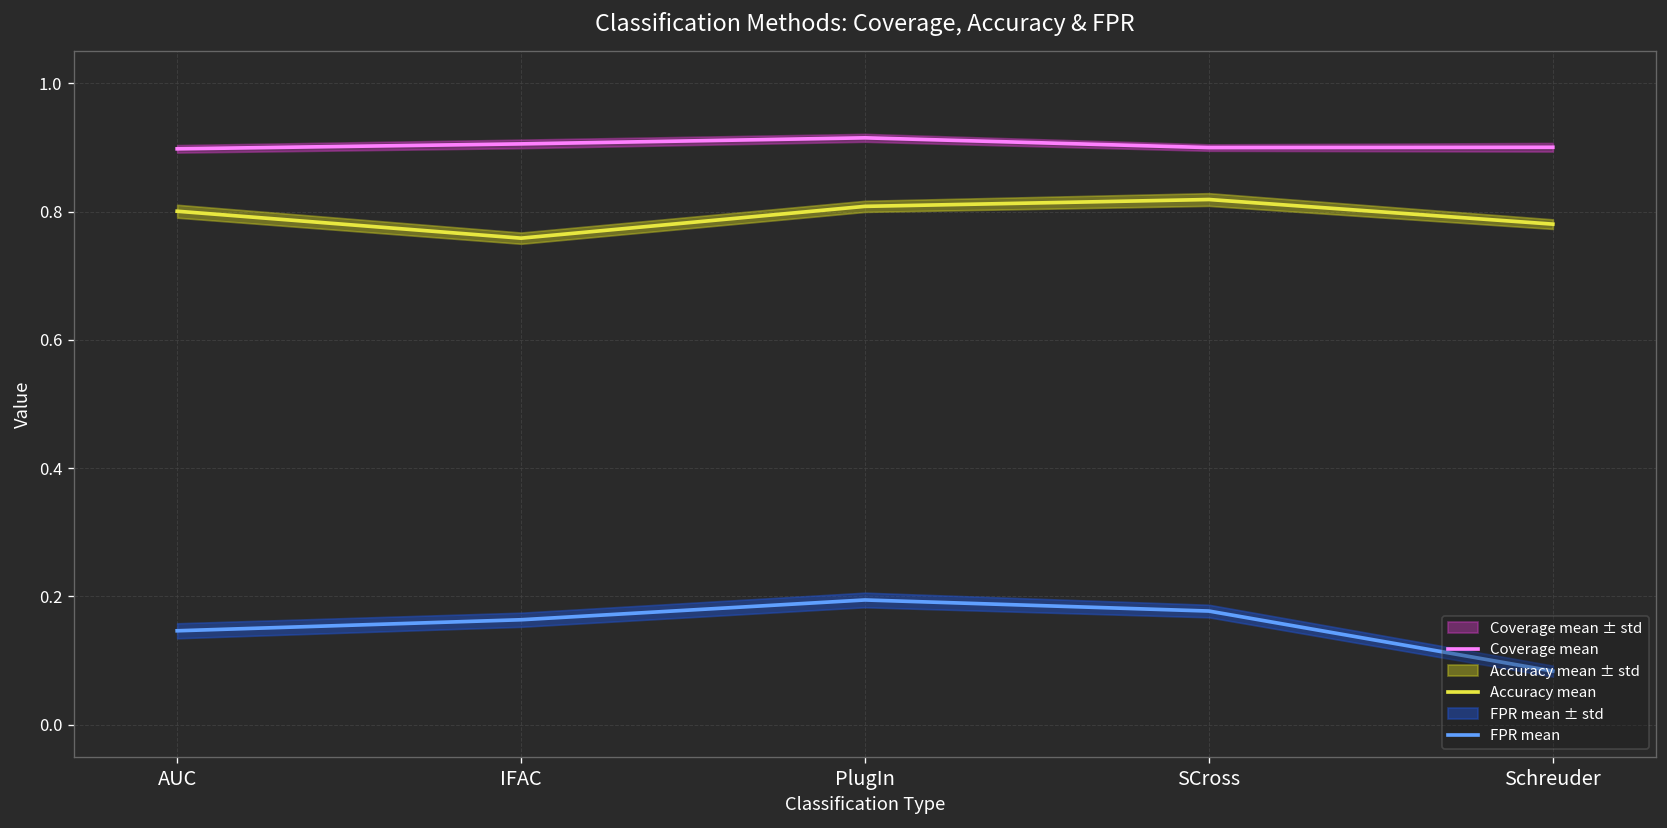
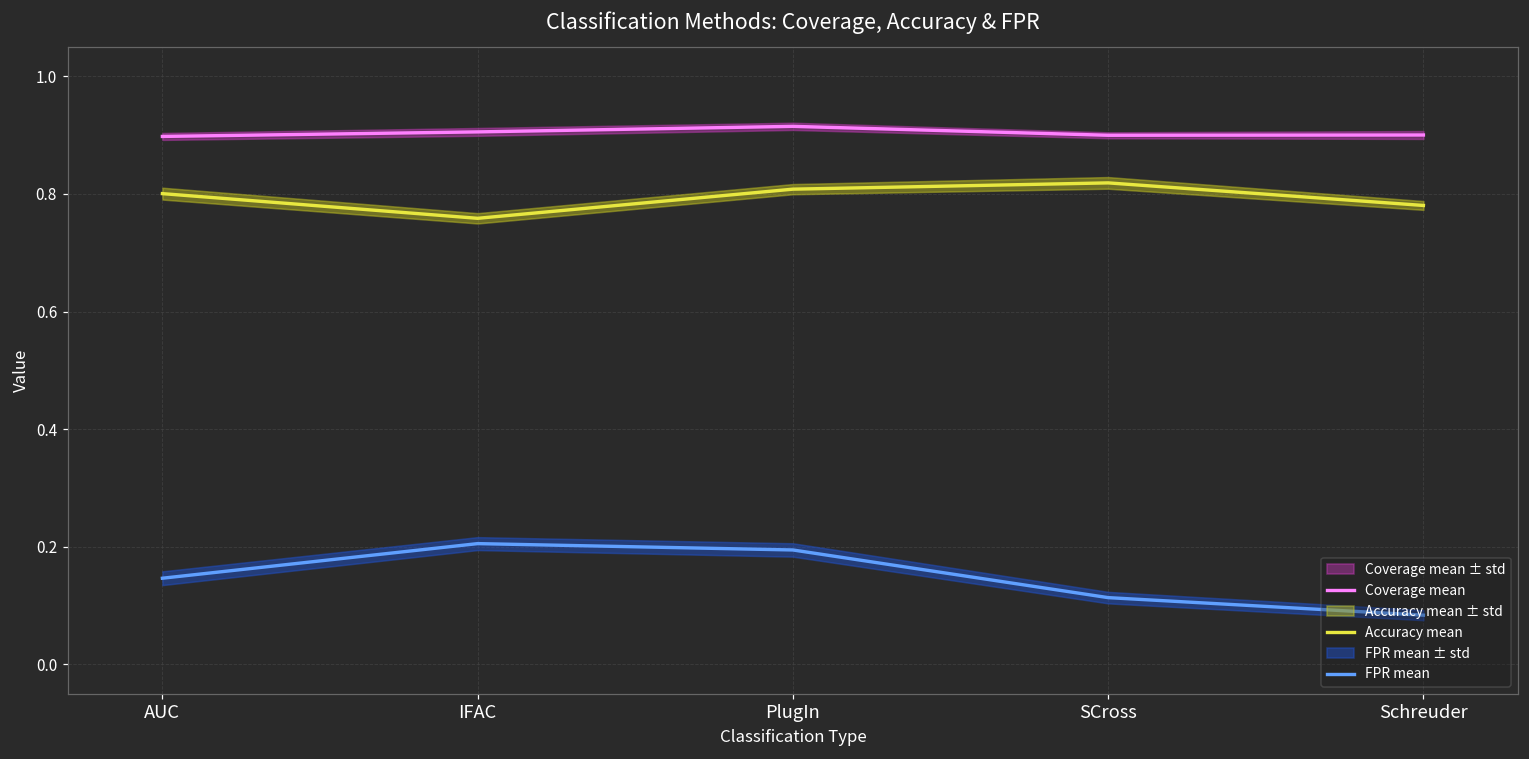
FPR mean, IFAC: 0.16 -> 0.21
FPR mean, SCross: 0.18 -> 0.11
